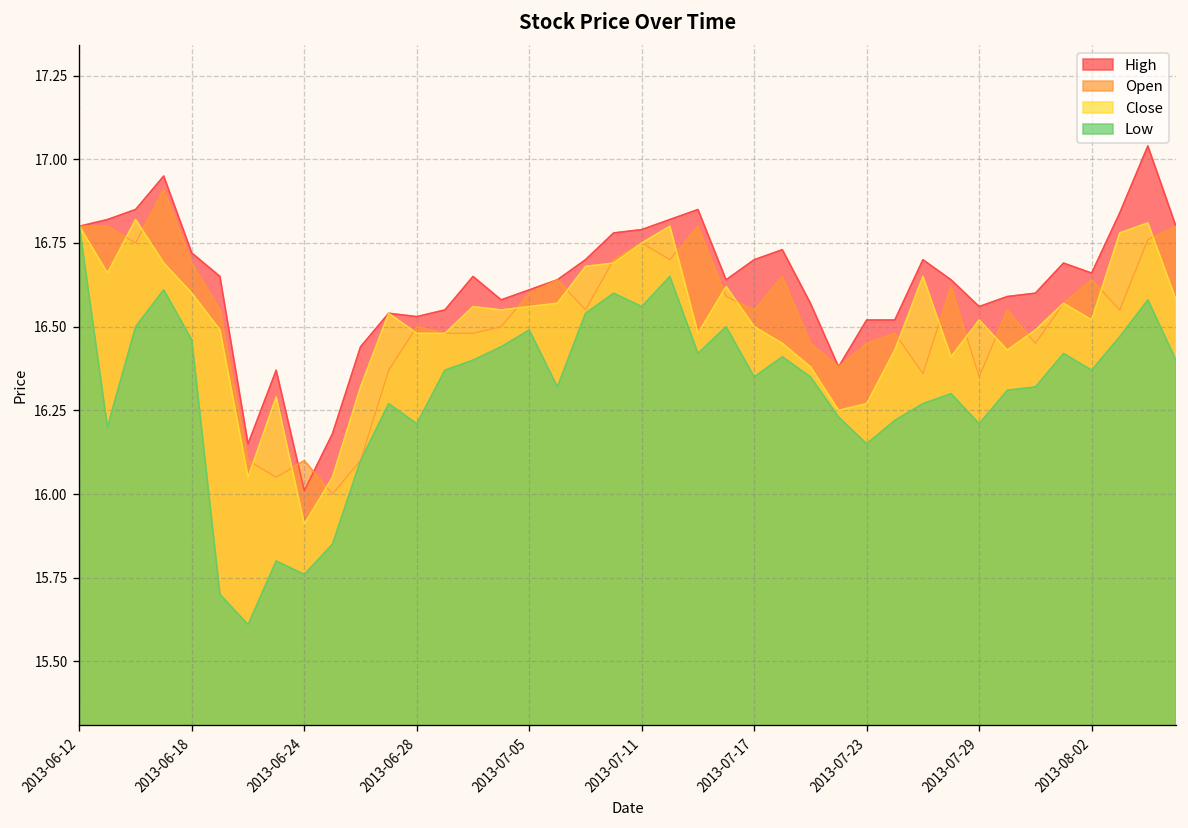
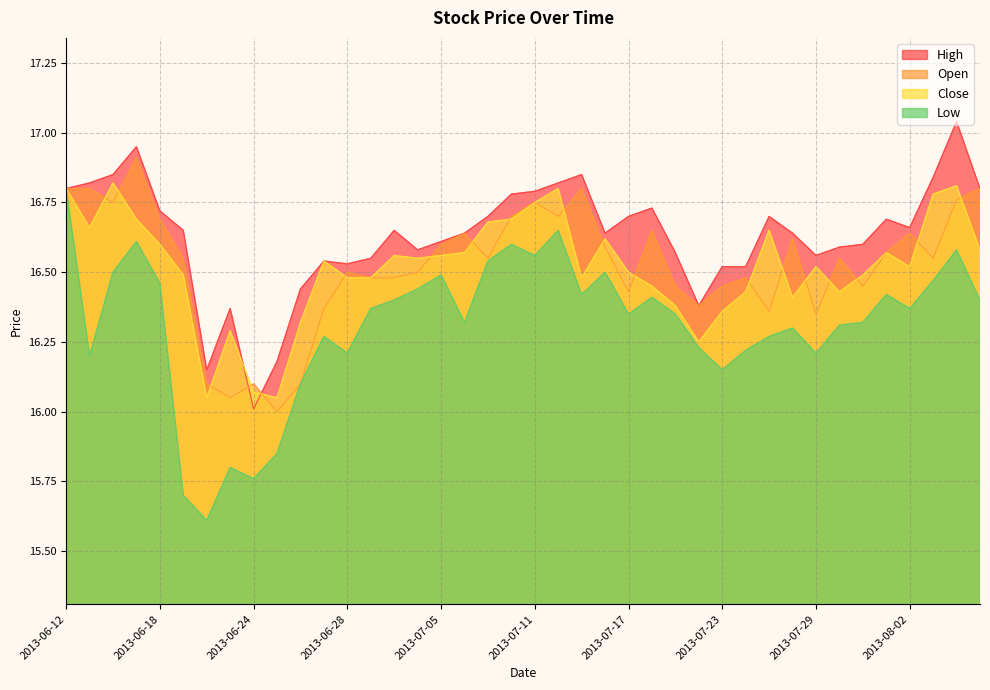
Close, 2013-06-24: 15.91 -> 16.07
Open, 2013-07-17: 16.55 -> 16.43
Close, 2013-07-23: 16.27 -> 16.36
